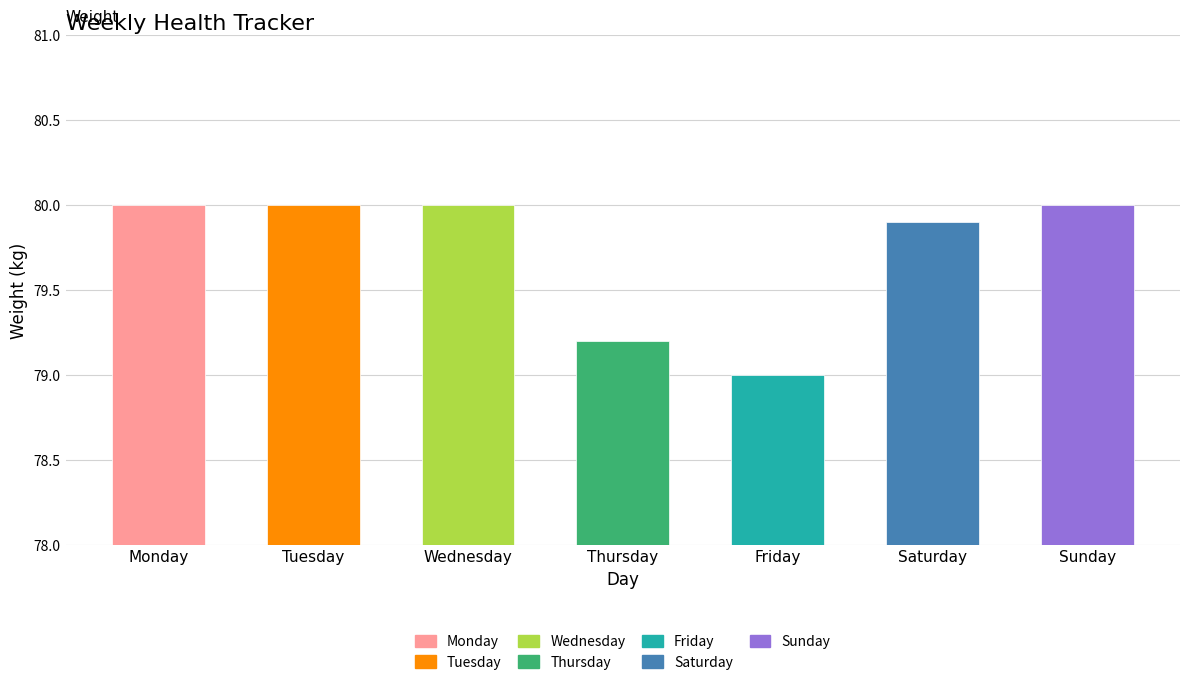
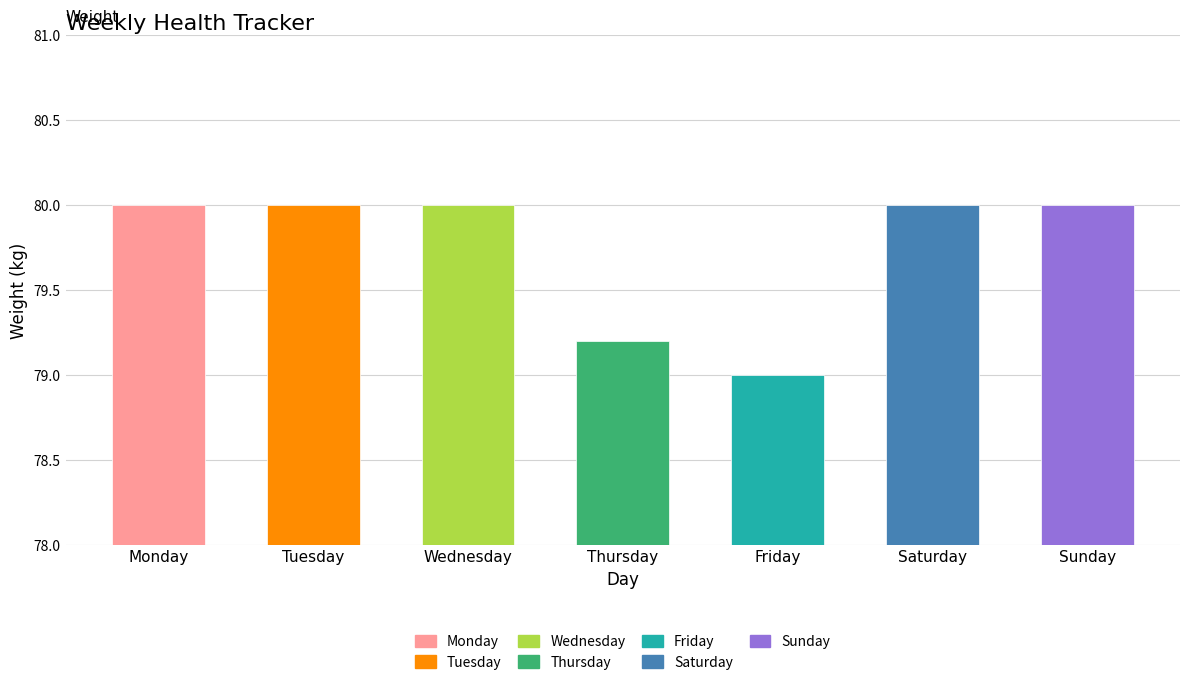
Saturday: 79.9 -> 80.0
